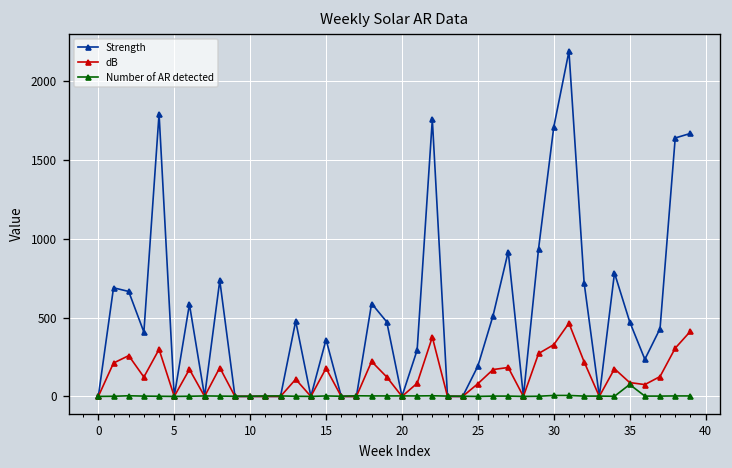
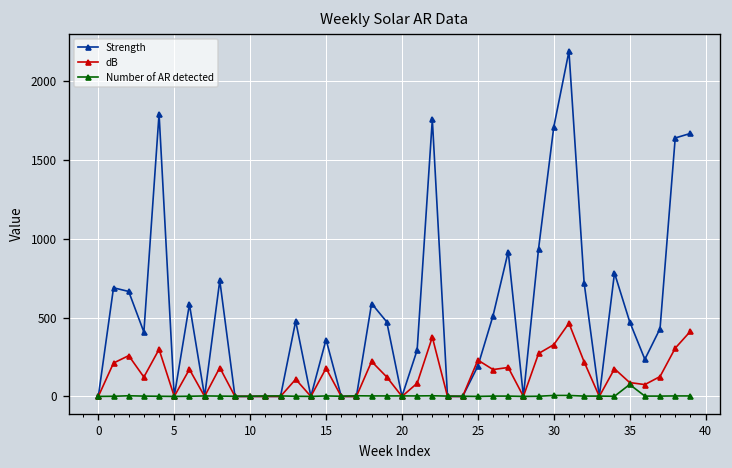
dB, 25: 80 -> 230
